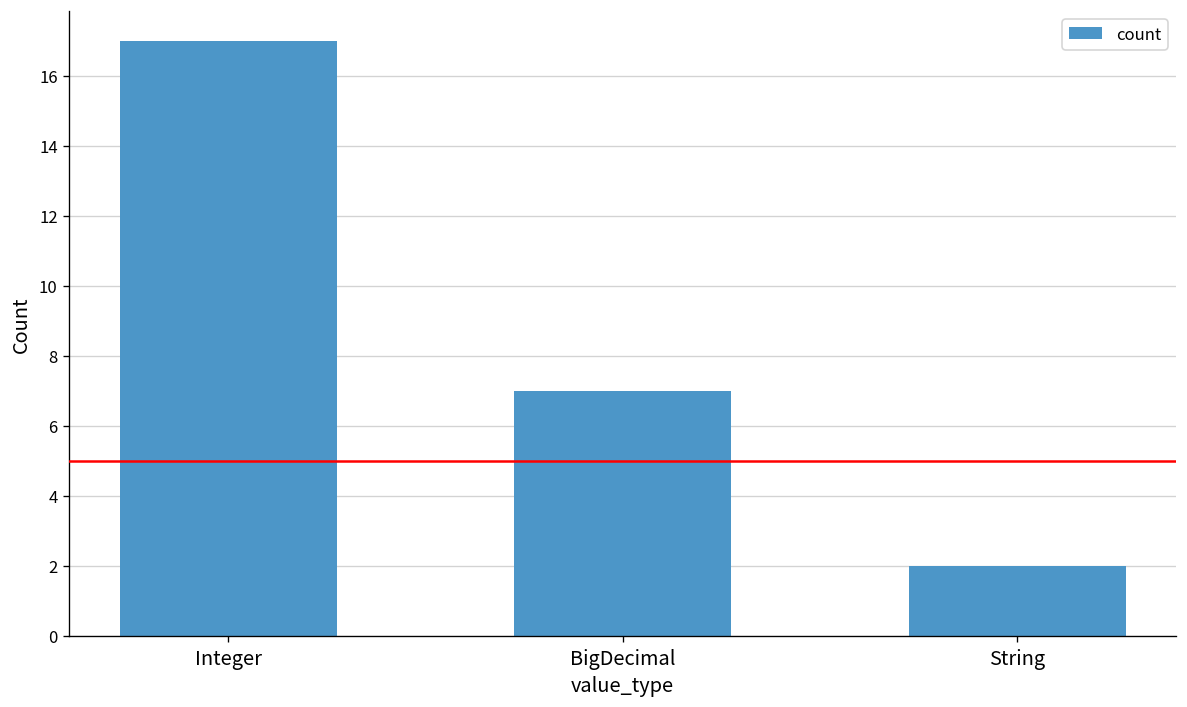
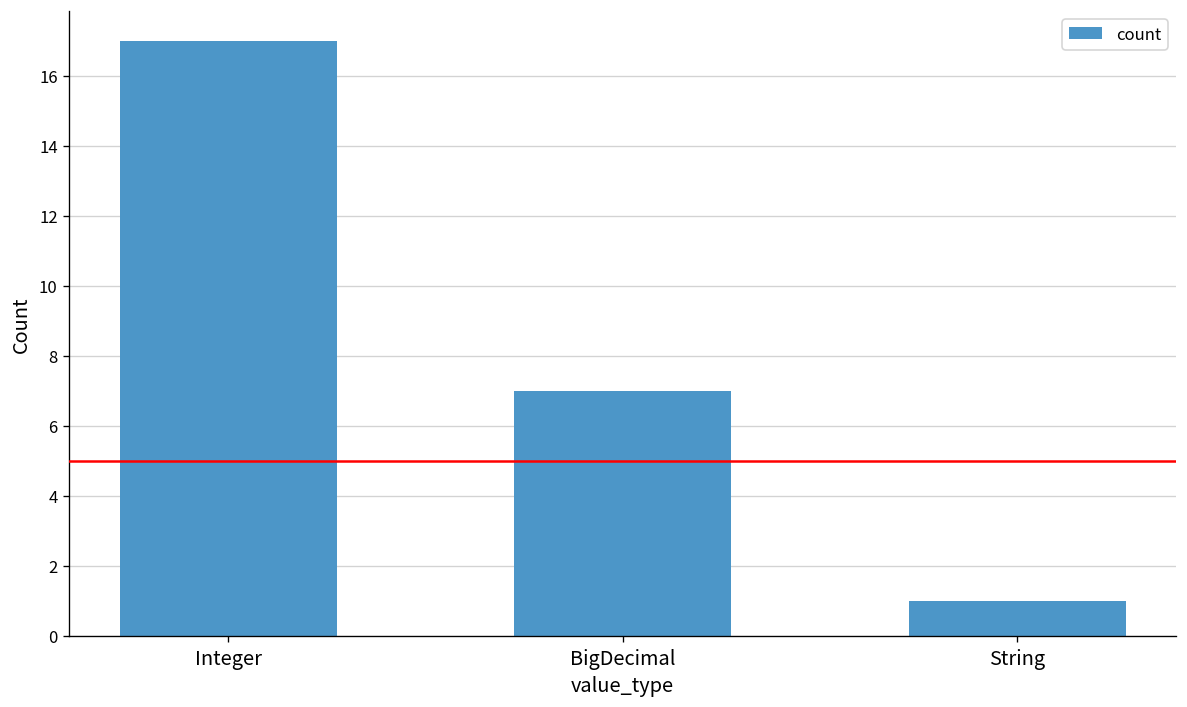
String: 2 -> 1
